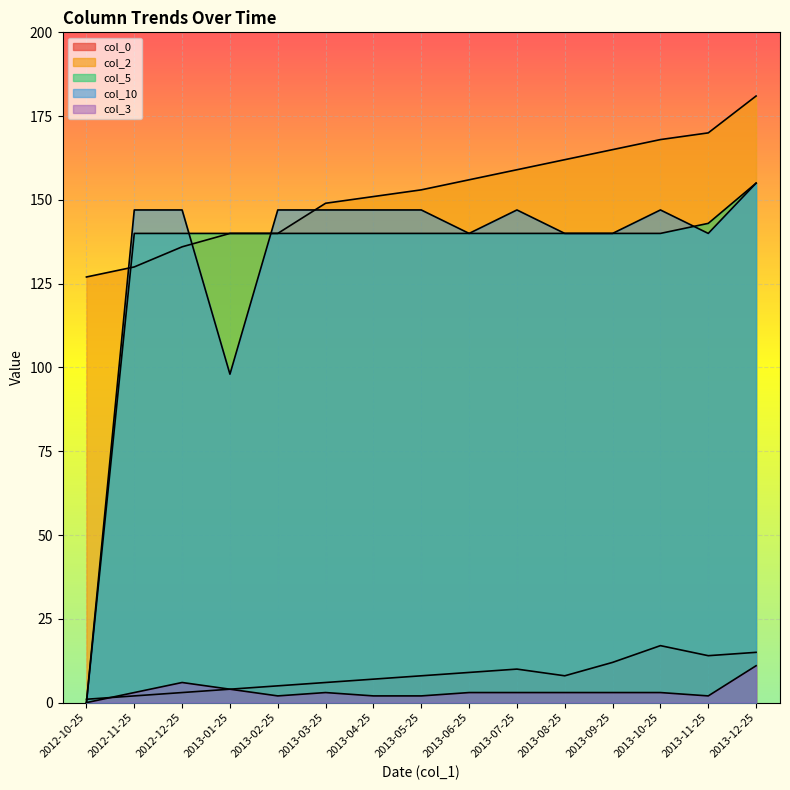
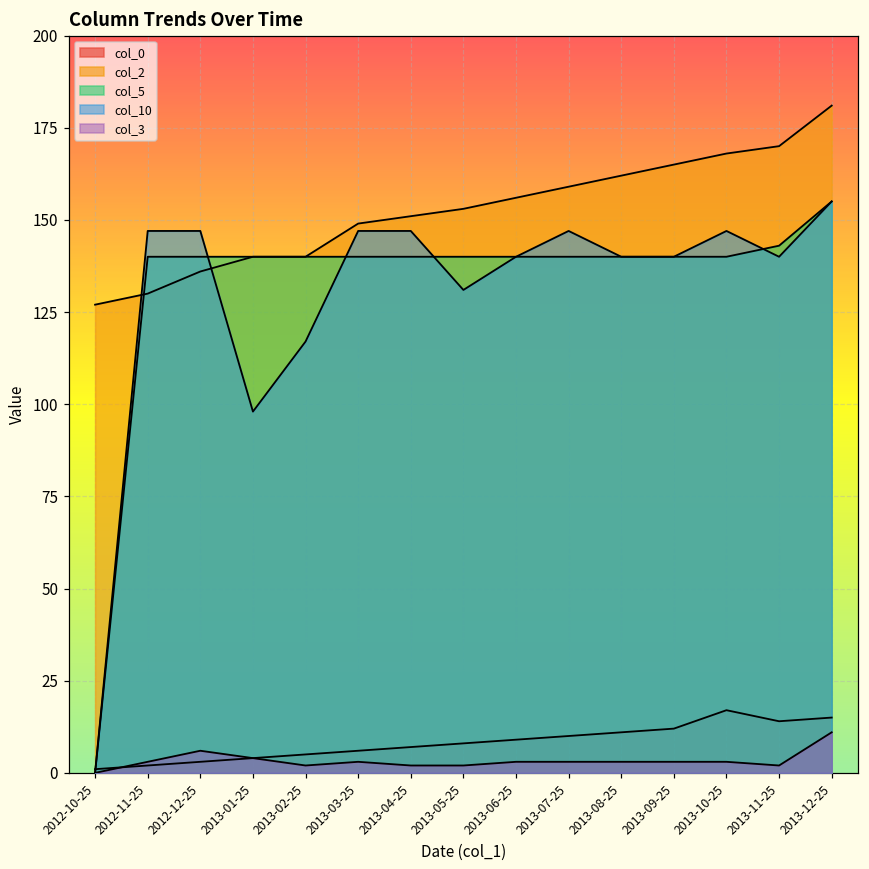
col_10, 2013-02-25: 147 -> 117
col_10, 2013-05-25: 147 -> 131
col_0, 2013-08-25: 8 -> 11
